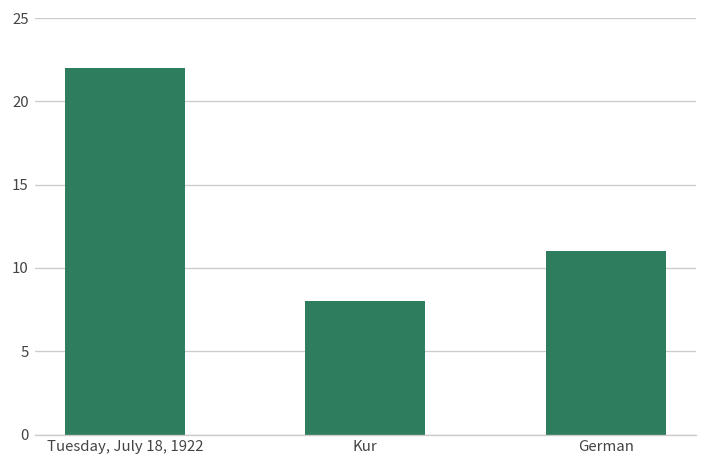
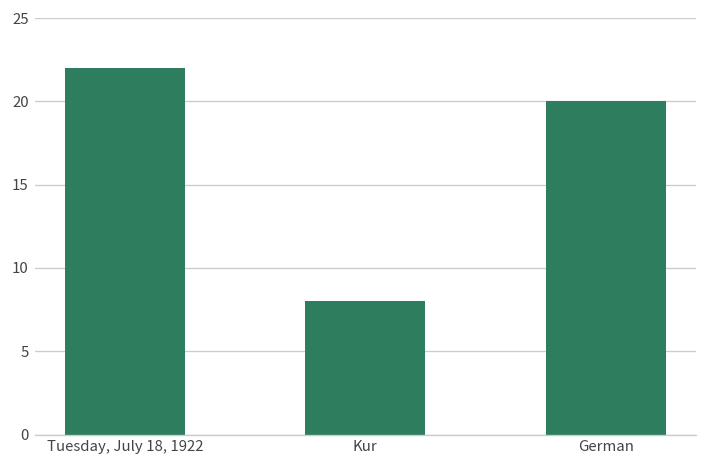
German: 11 -> 20
